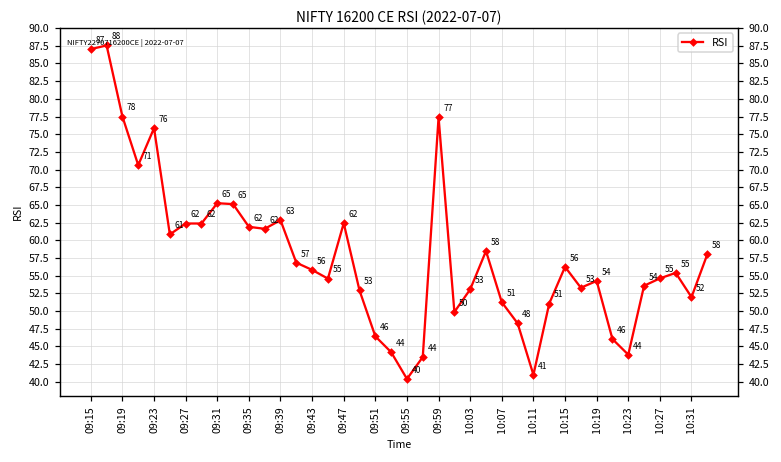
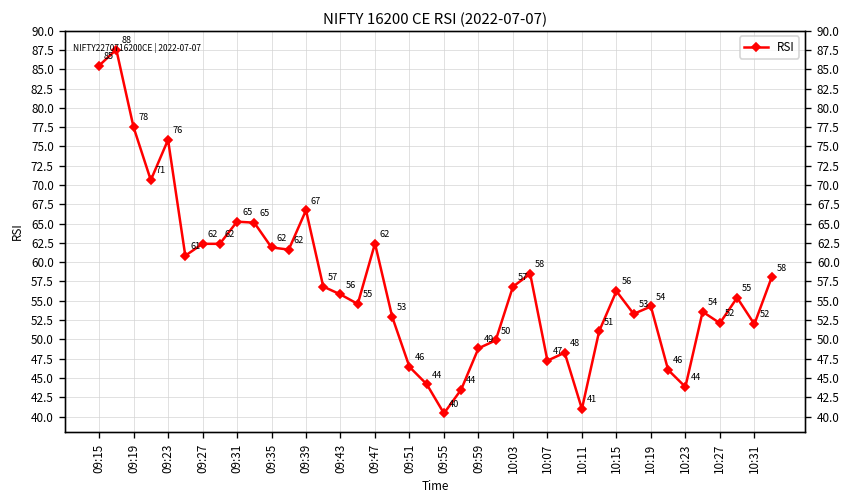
09:15: 87 -> 85
09:39: 63 -> 67
09:59: 77 -> 49
10:03: 53 -> 57
10:07: 51 -> 47
10:27: 55 -> 52
